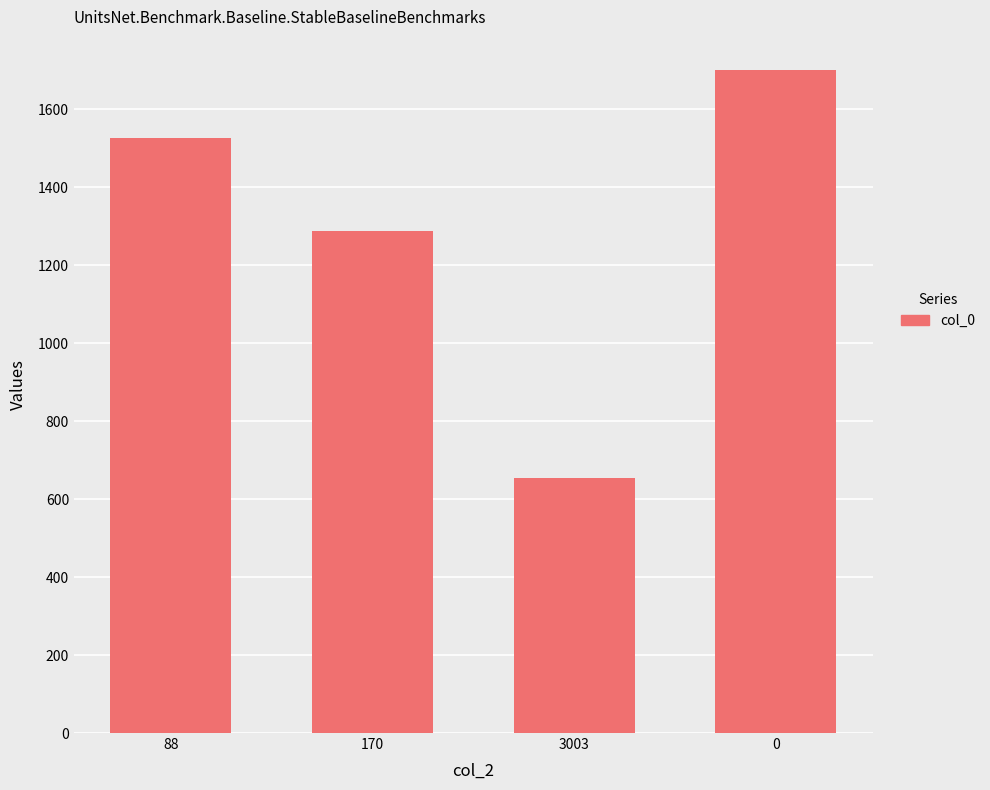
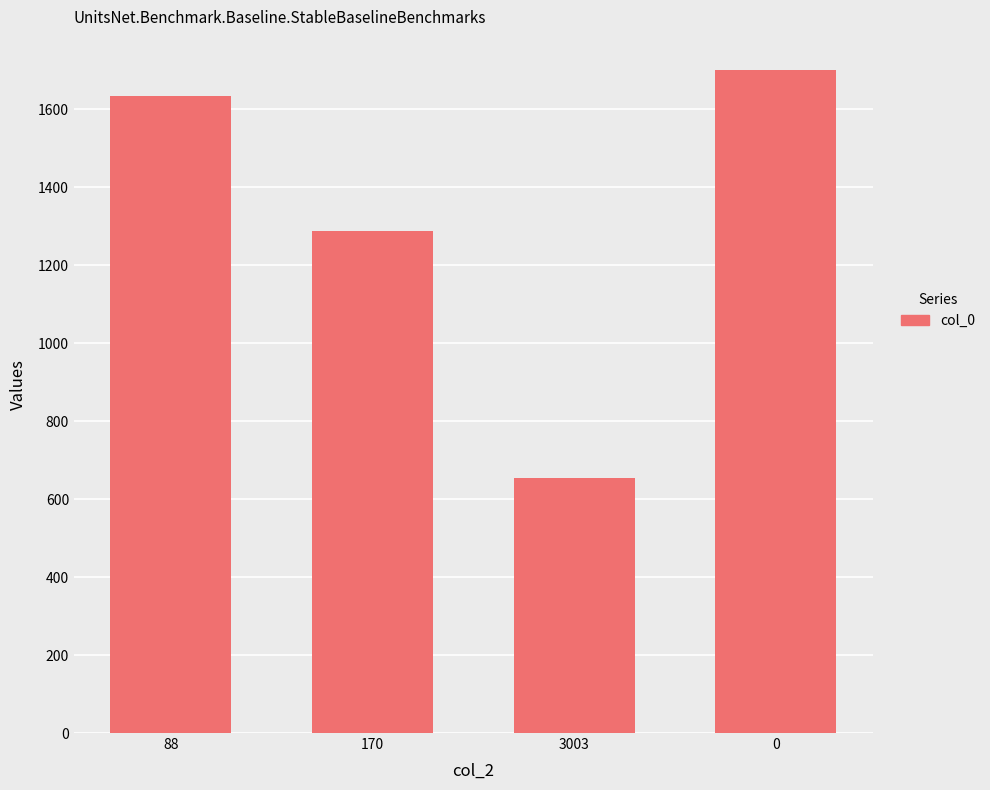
88: 1530 -> 1630
